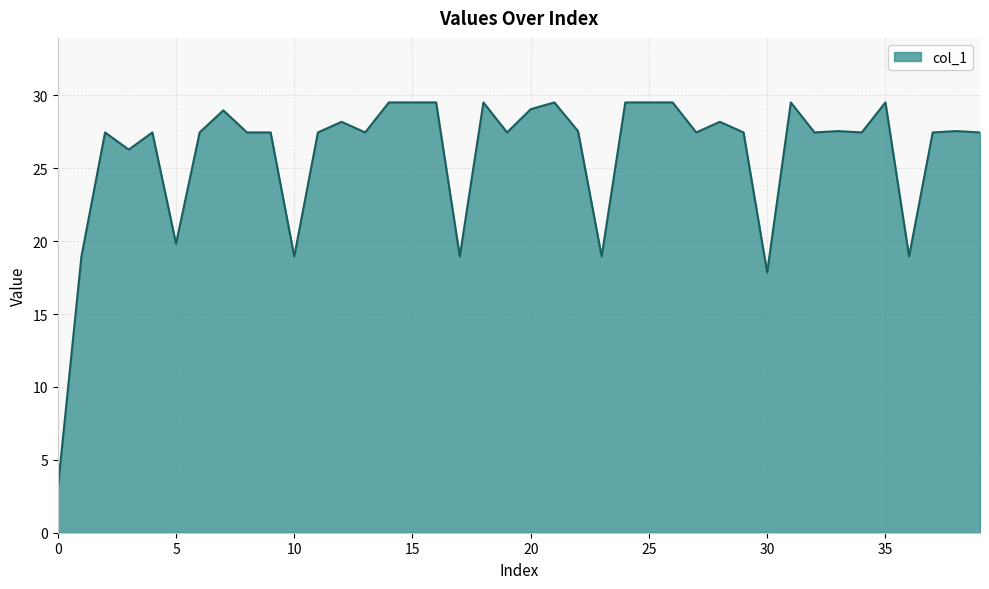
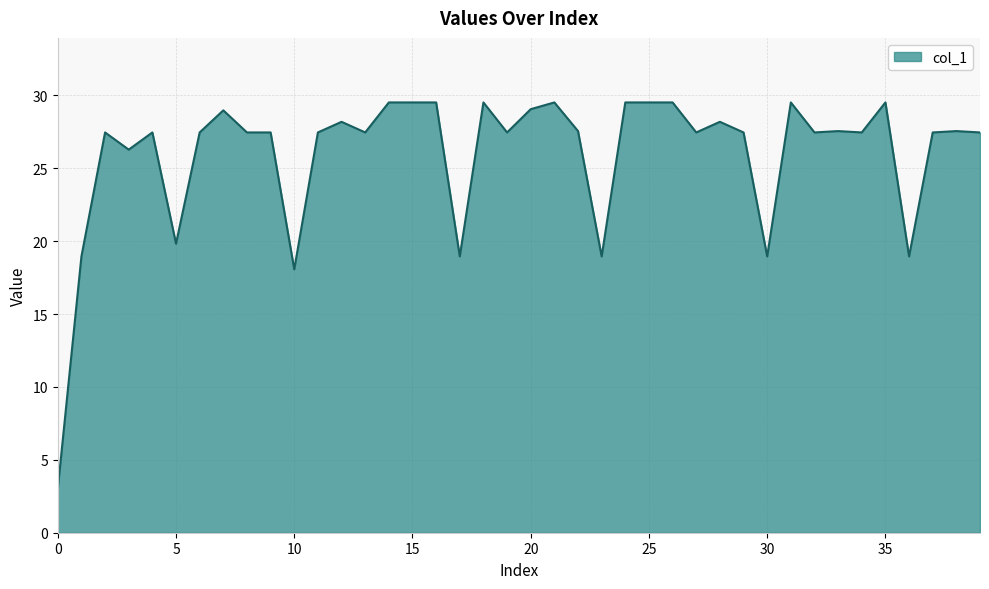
10: 19.0 -> 18.1
30: 17.9 -> 19.0
